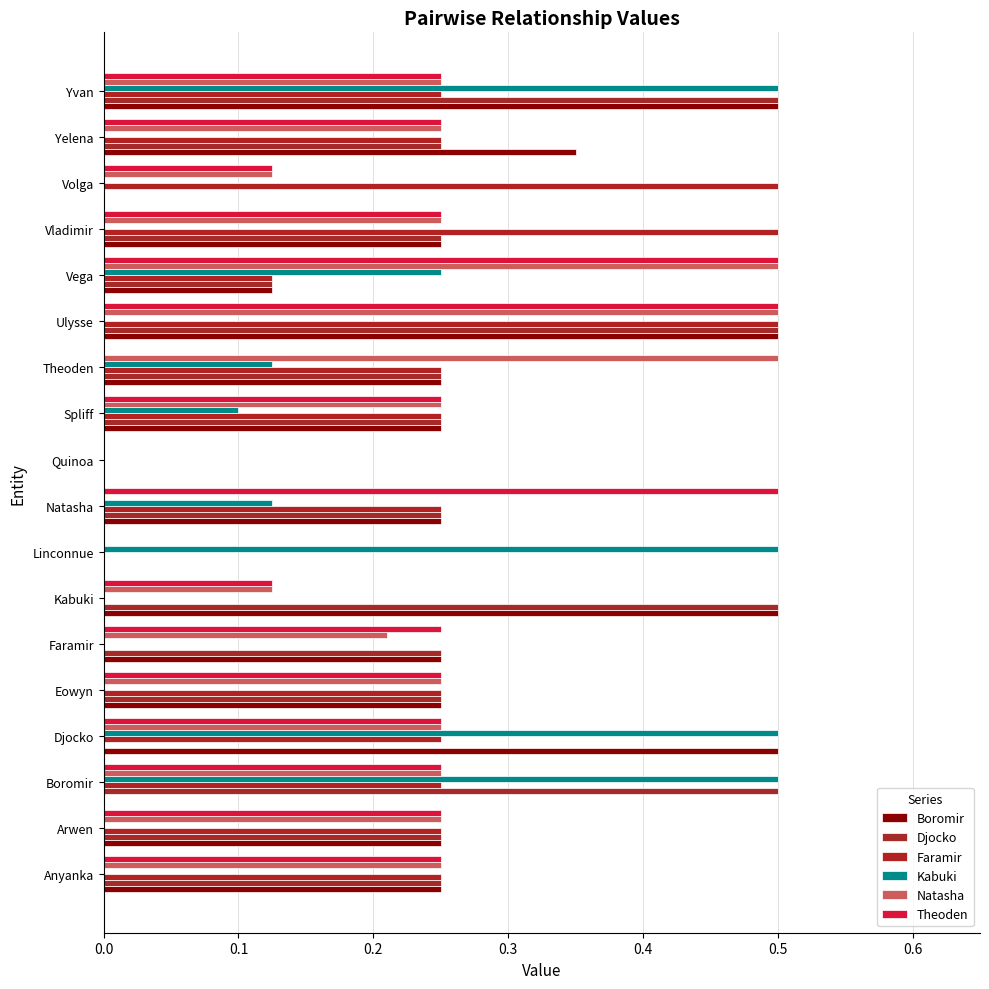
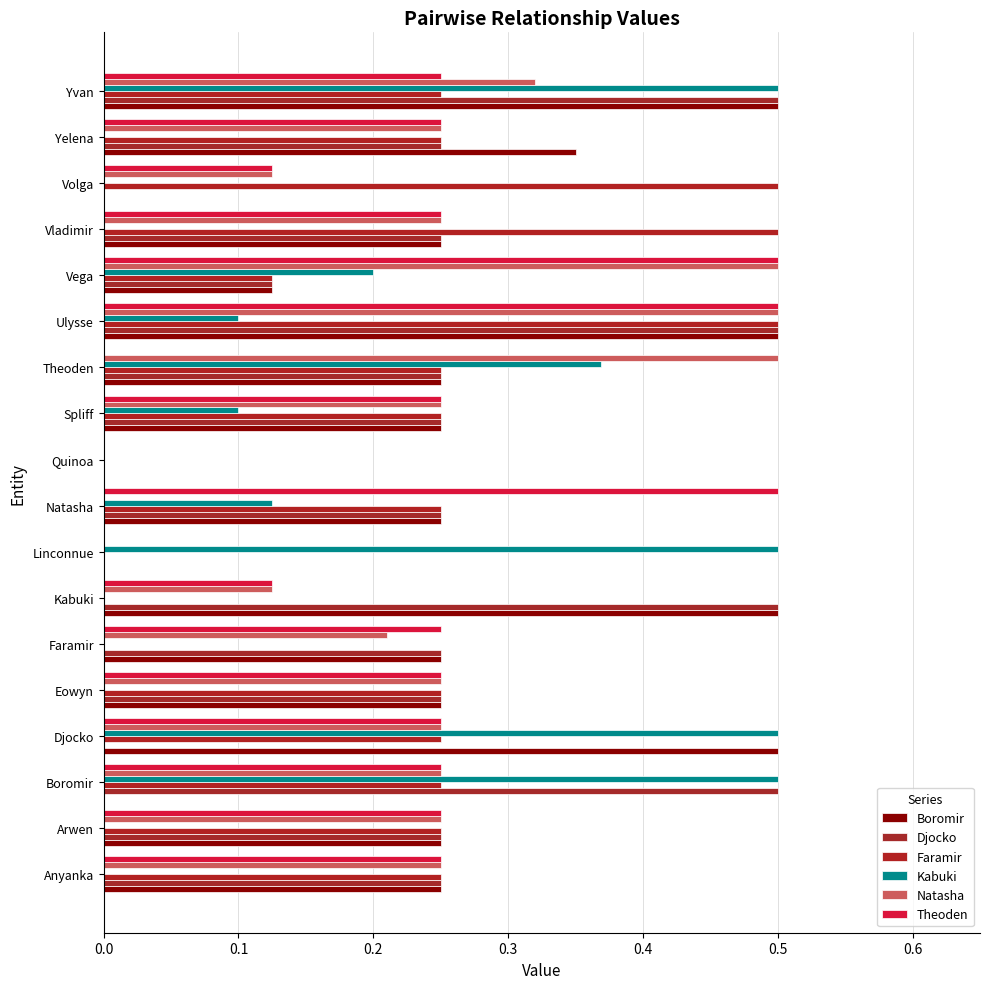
Natasha, Yvan: 0.25 -> 0.32
Kabuki, Vega: 0.25 -> 0.20
Kabuki, Ulysse: 0.0 -> 0.1
Kabuki, Theoden: 0.125 -> 0.369
